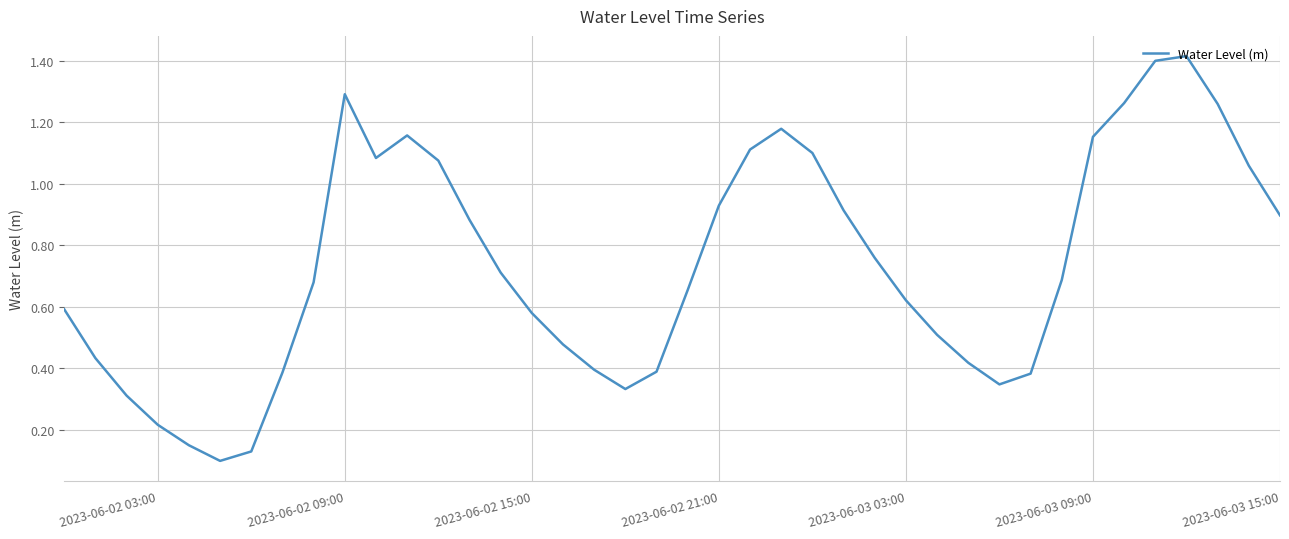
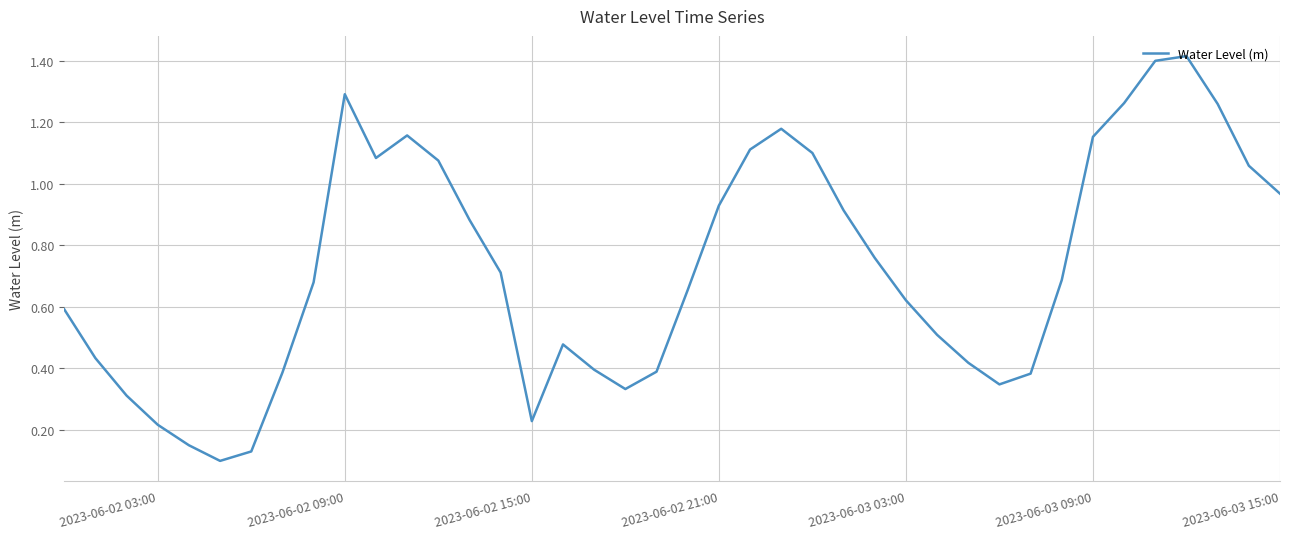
2023-06-02 15:00: 0.58 -> 0.23
2023-06-03 15:00: 0.90 -> 0.97
